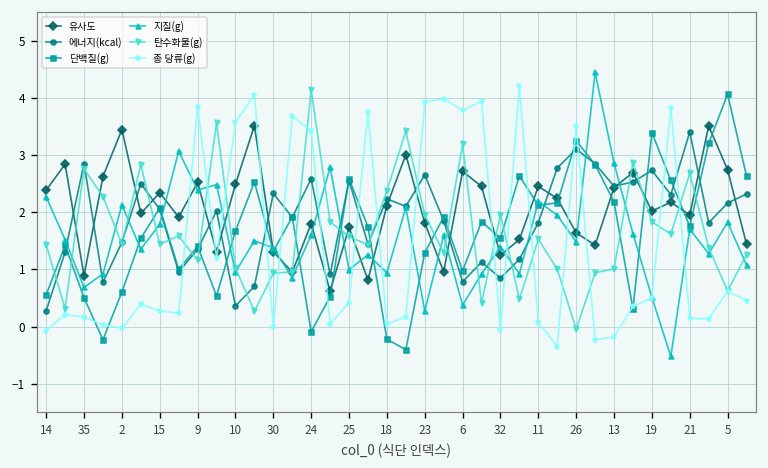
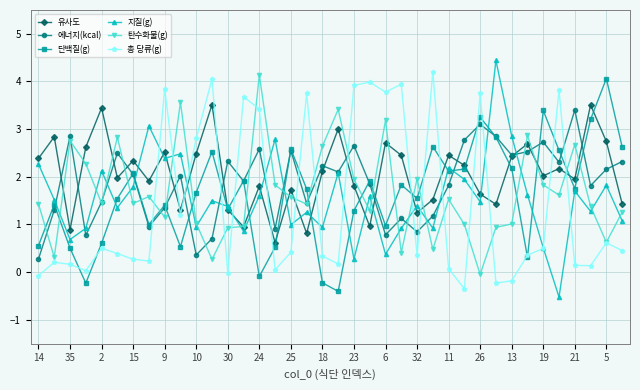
총 당류(g), 2: 0.0 -> 0.5
총 당류(g), 10: 3.6 -> 2.8
탄수화물(g), 18: 2.4 -> 2.6
총 당류(g), 18: 0.0 -> 0.3
총 당류(g), 32: -0.1 -> 0.4
총 당류(g), 26: 3.5 -> 3.8
